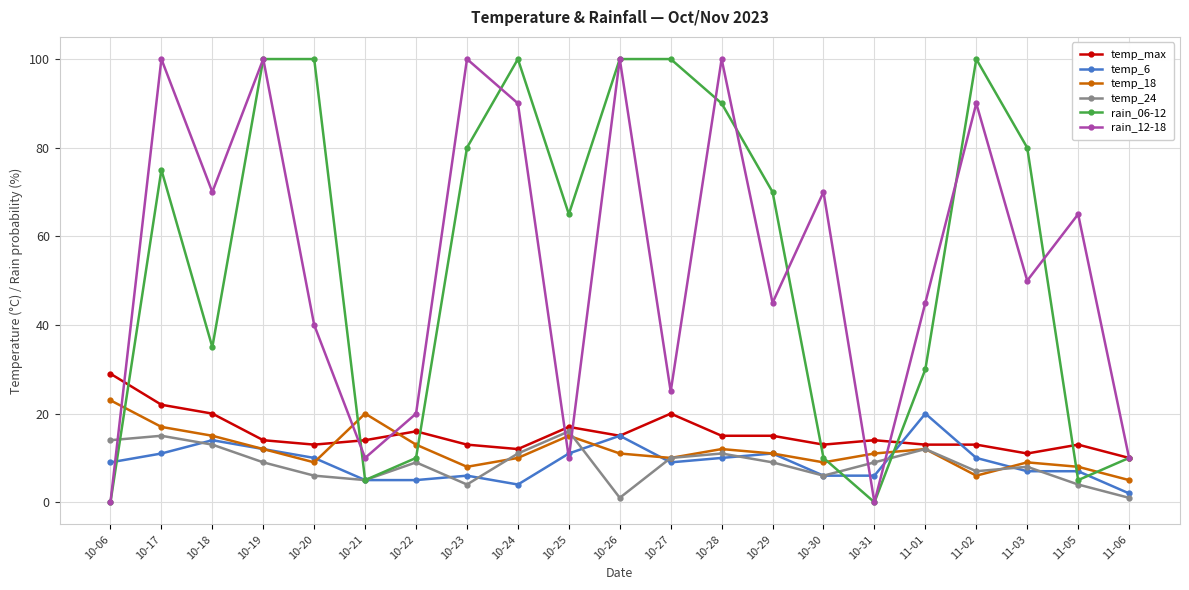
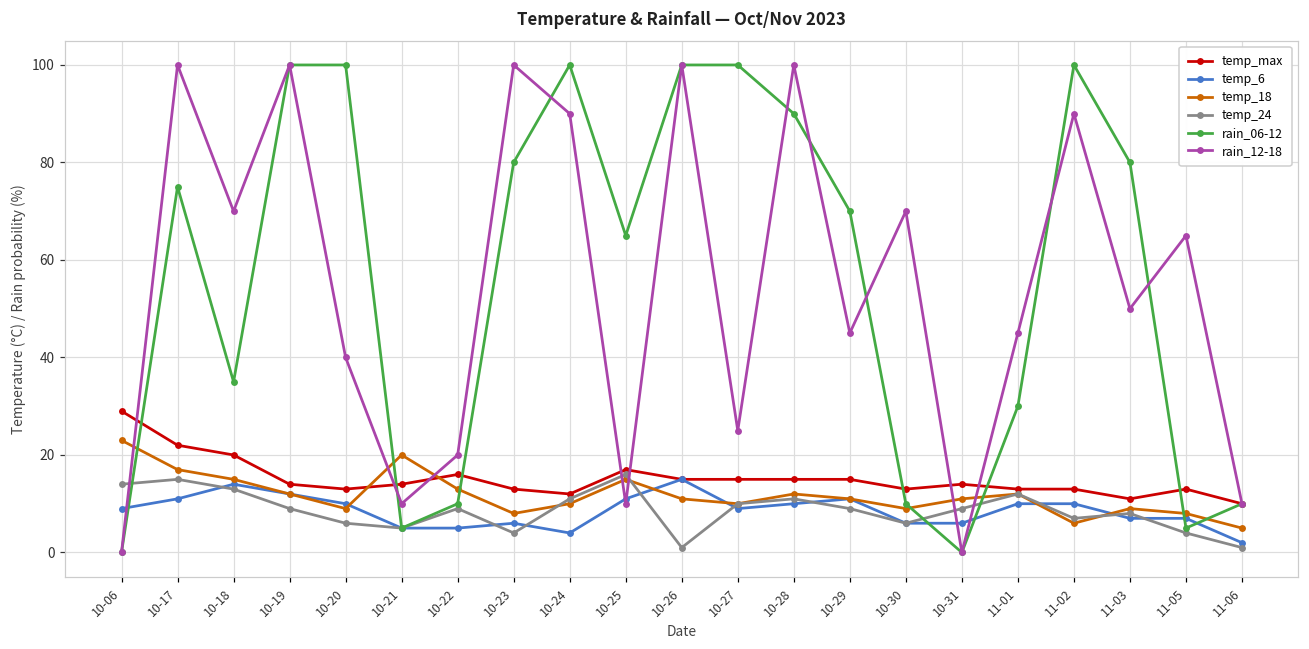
temp_max, 10-27: 20 -> 15
temp_6, 11-01: 20 -> 10
